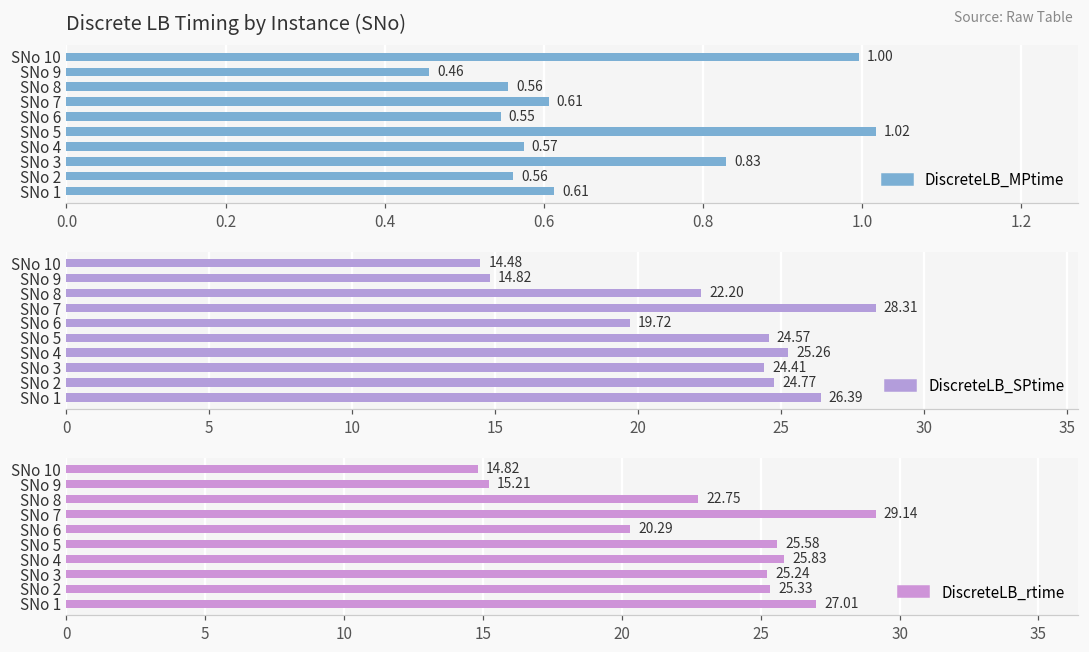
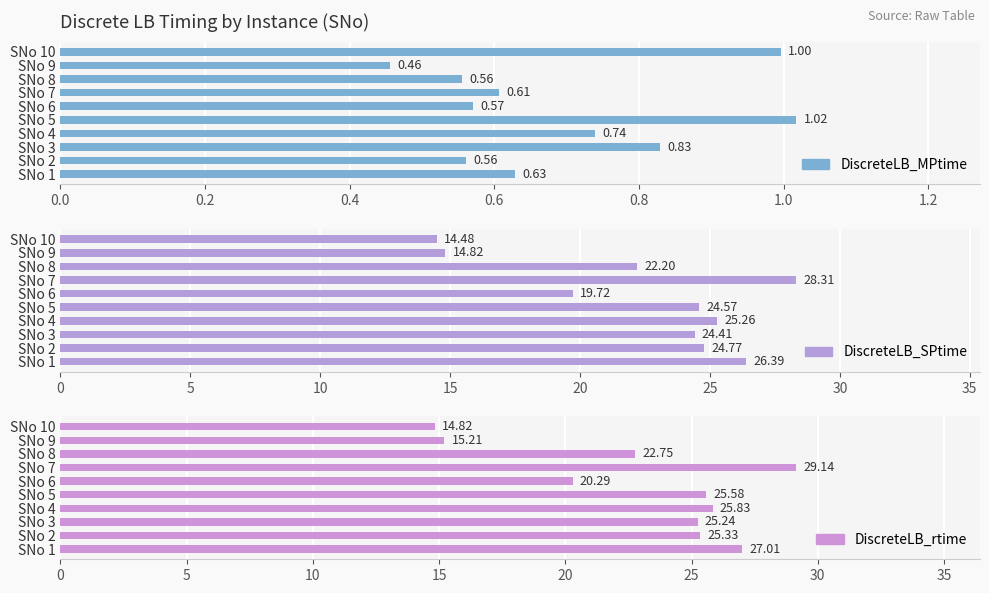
Discrete LB Timing by Instance (SNo), SNo 6: 0.55 -> 0.57
Discrete LB Timing by Instance (SNo), SNo 4: 0.57 -> 0.74
Discrete LB Timing by Instance (SNo), SNo 1: 0.61 -> 0.63
